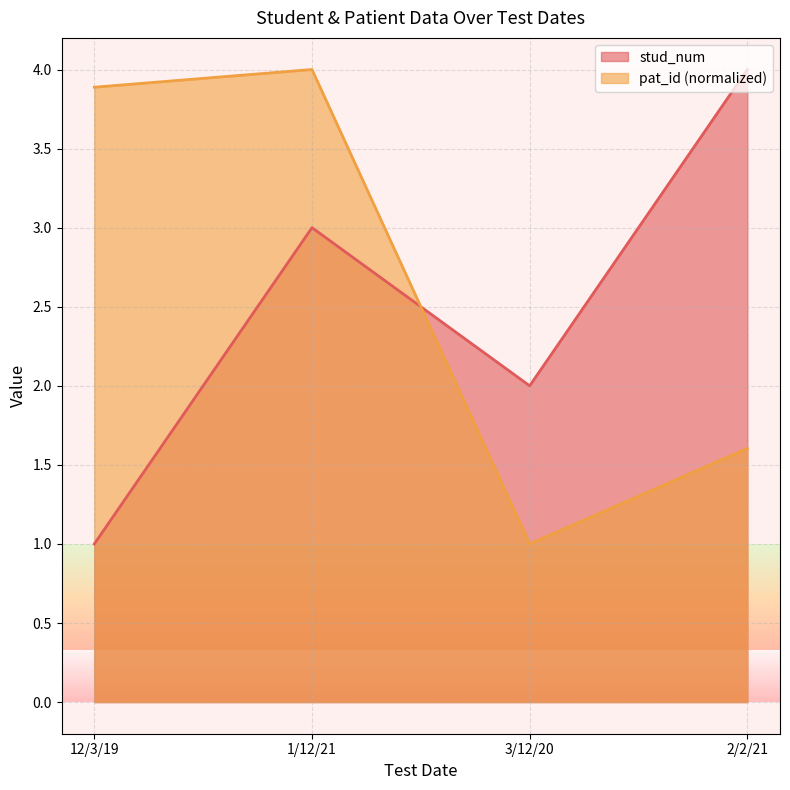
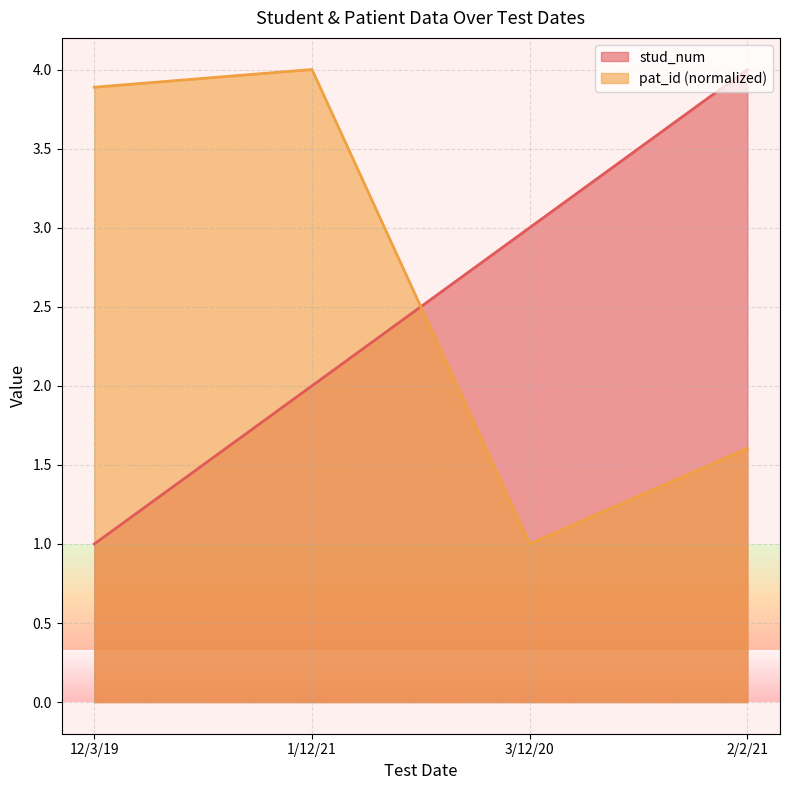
stud_num, 1/12/21: 3 -> 2
stud_num, 3/12/20: 2 -> 3
